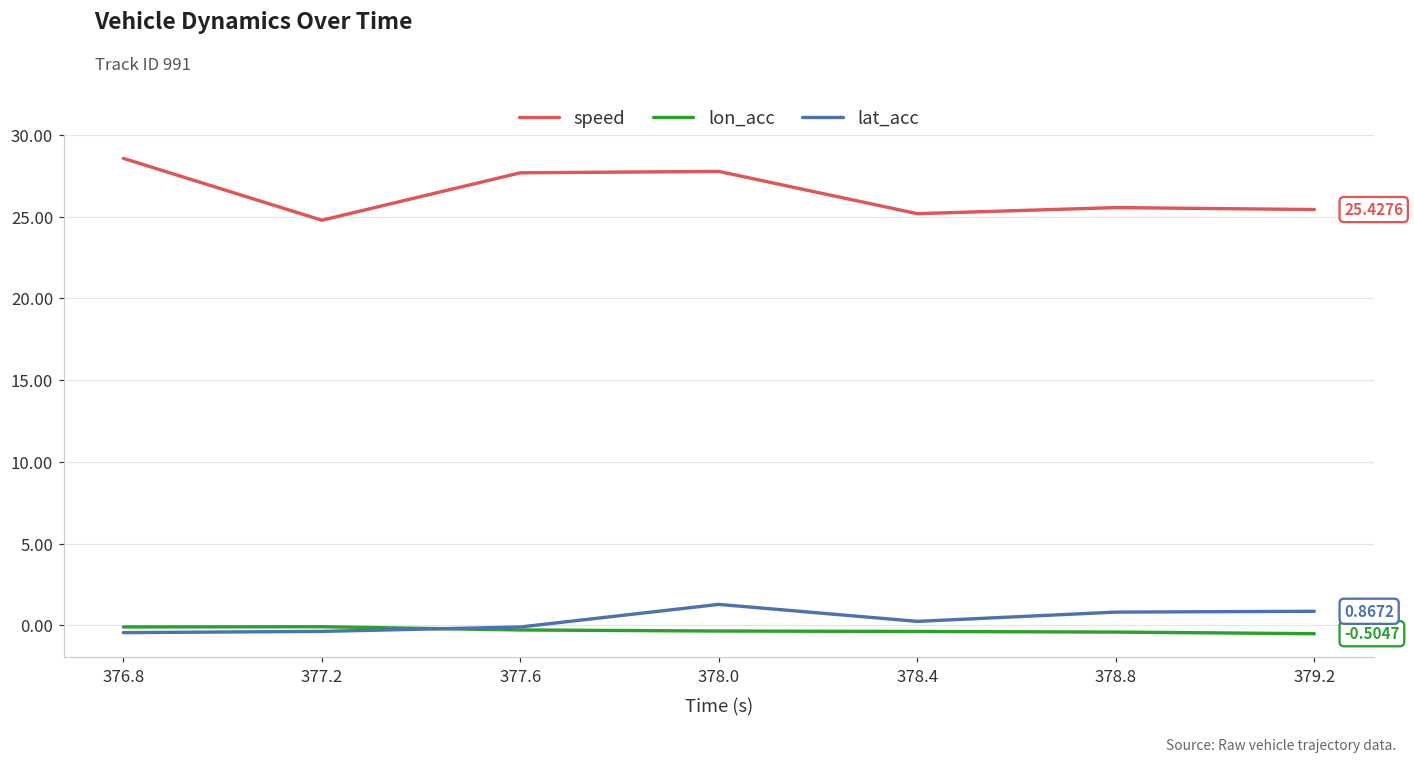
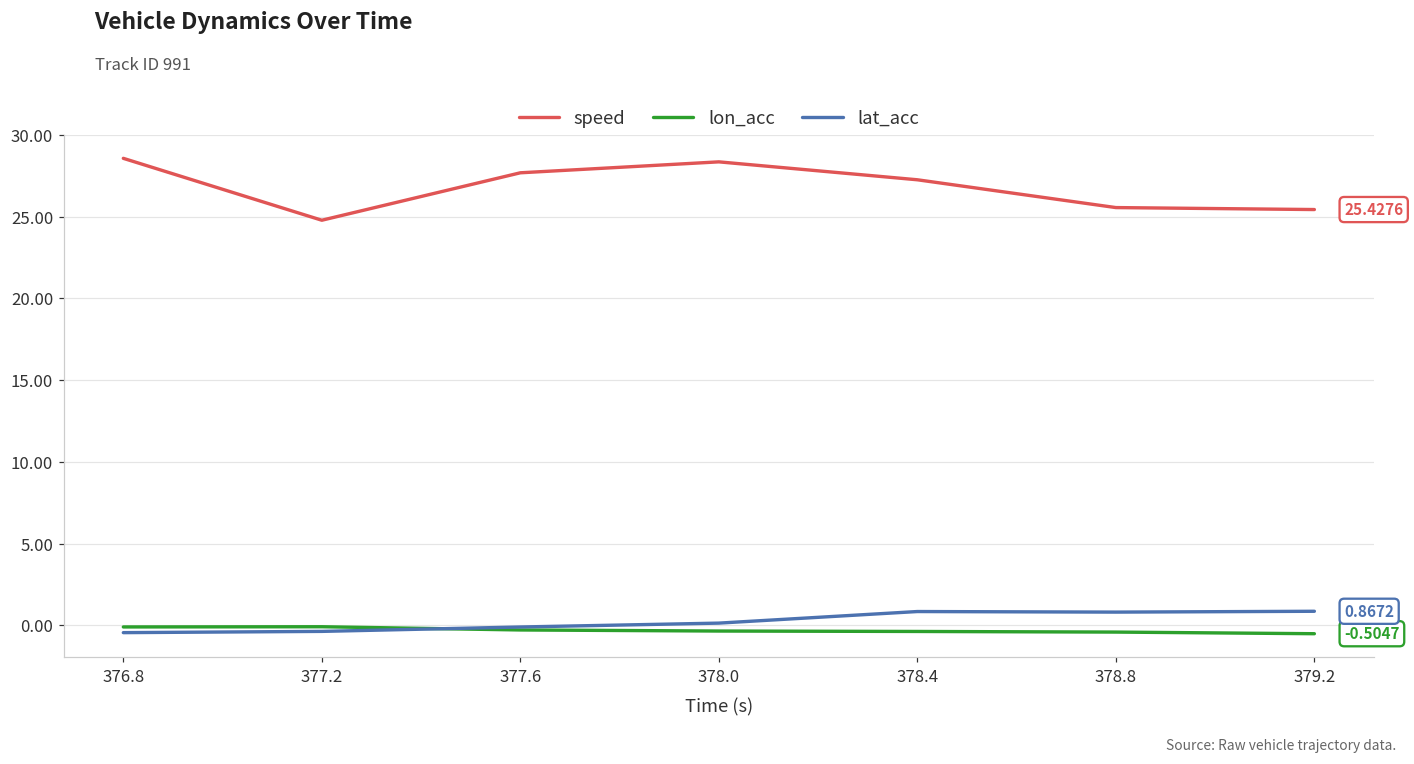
speed, 378.0: 27.8 -> 28.3
lat_acc, 378.0: 1.3 -> 0.1
speed, 378.4: 25.2 -> 27.2
lat_acc, 378.4: 0.2 -> 0.9
